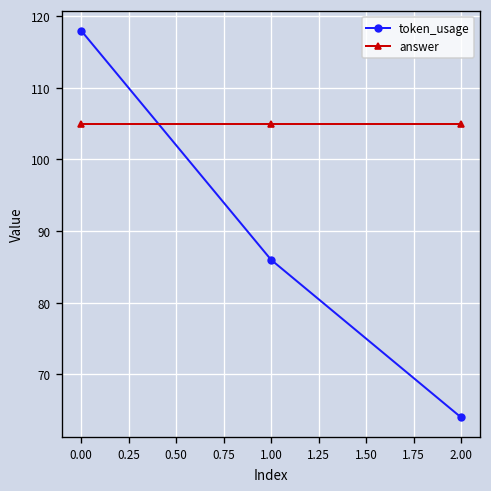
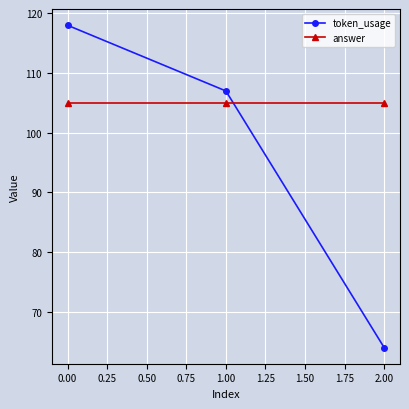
token_usage, 1.00: 86 -> 107
